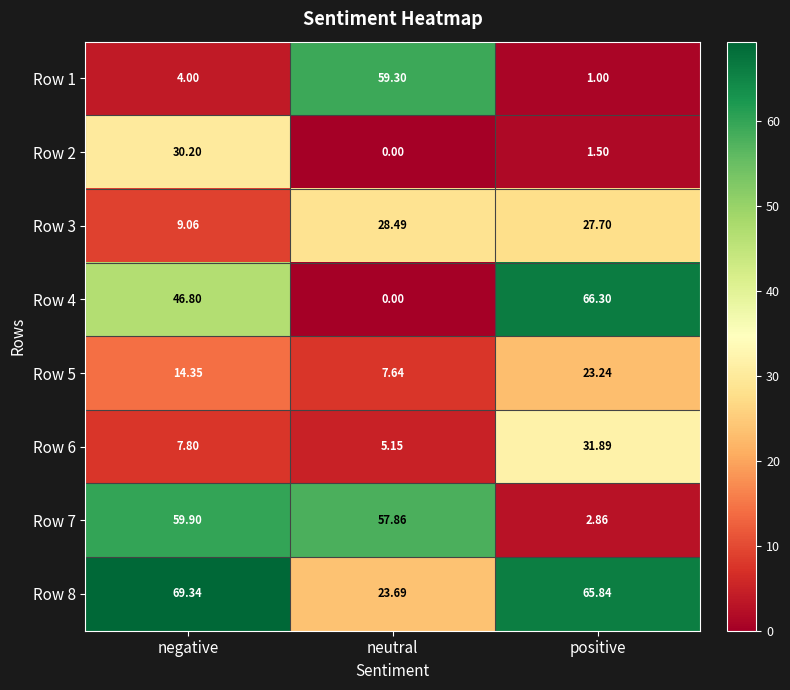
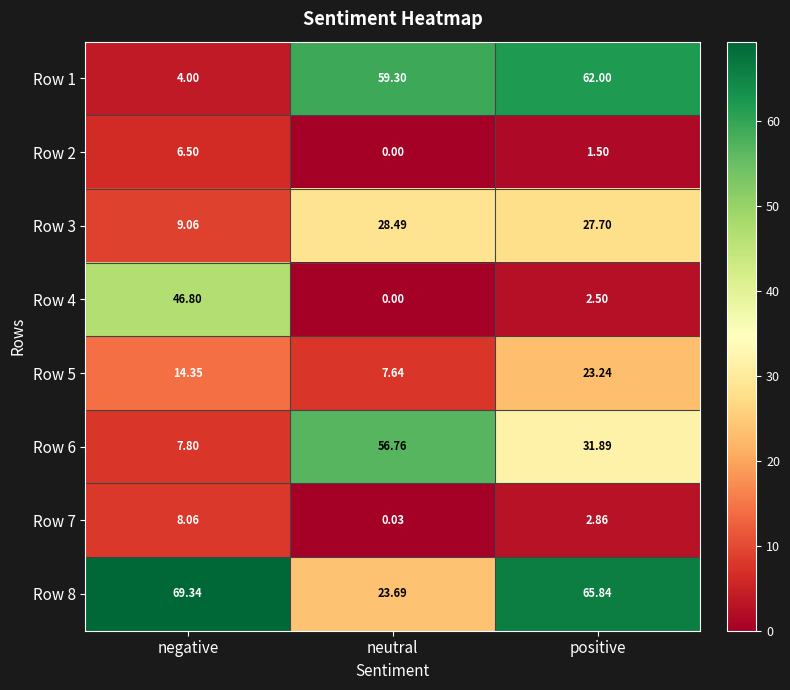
Row 1, positive: 1.00 -> 62.00
Row 2, negative: 30.20 -> 6.50
Row 4, positive: 66.30 -> 2.50
Row 6, neutral: 5.15 -> 56.76
Row 7, negative: 59.90 -> 8.06
Row 7, neutral: 57.86 -> 0.03
